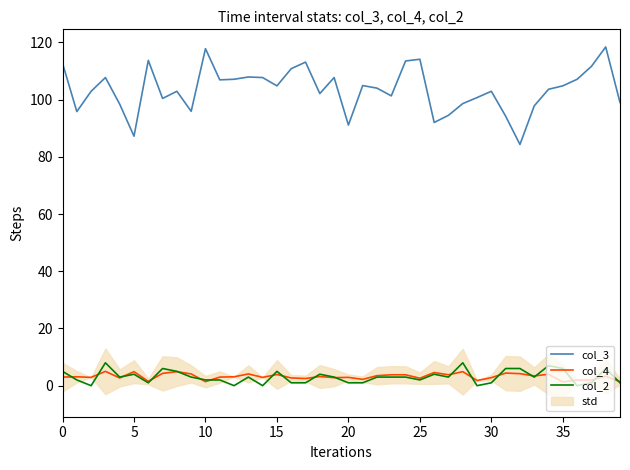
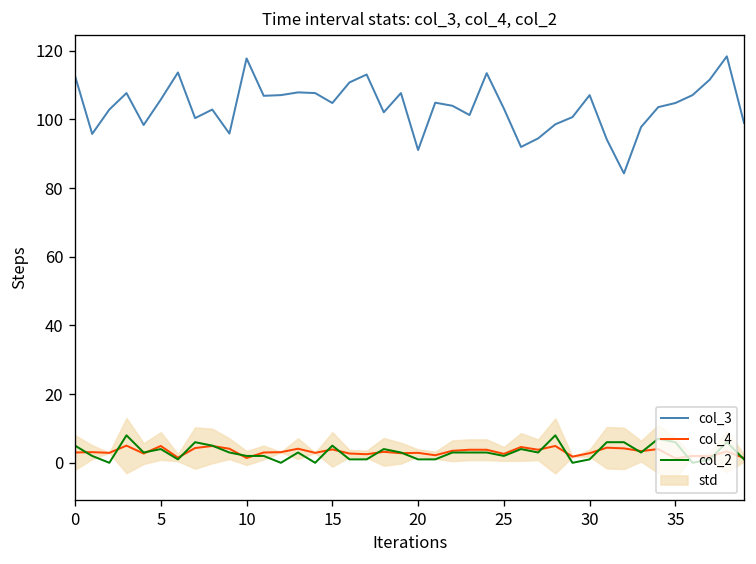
col_3, 5: 87 -> 106
col_3, 25: 114 -> 103
col_3, 30: 103 -> 107
